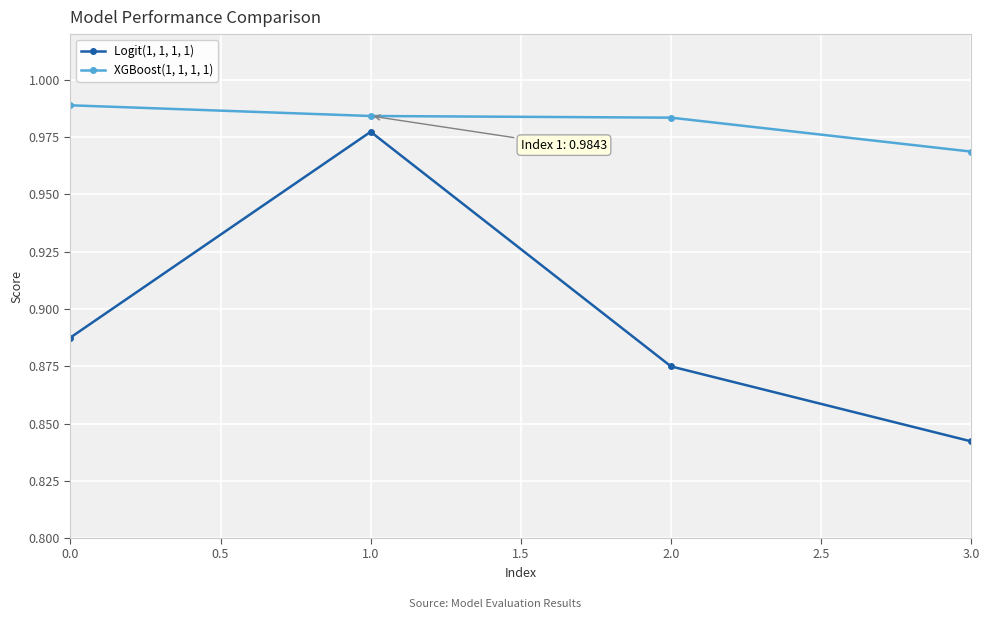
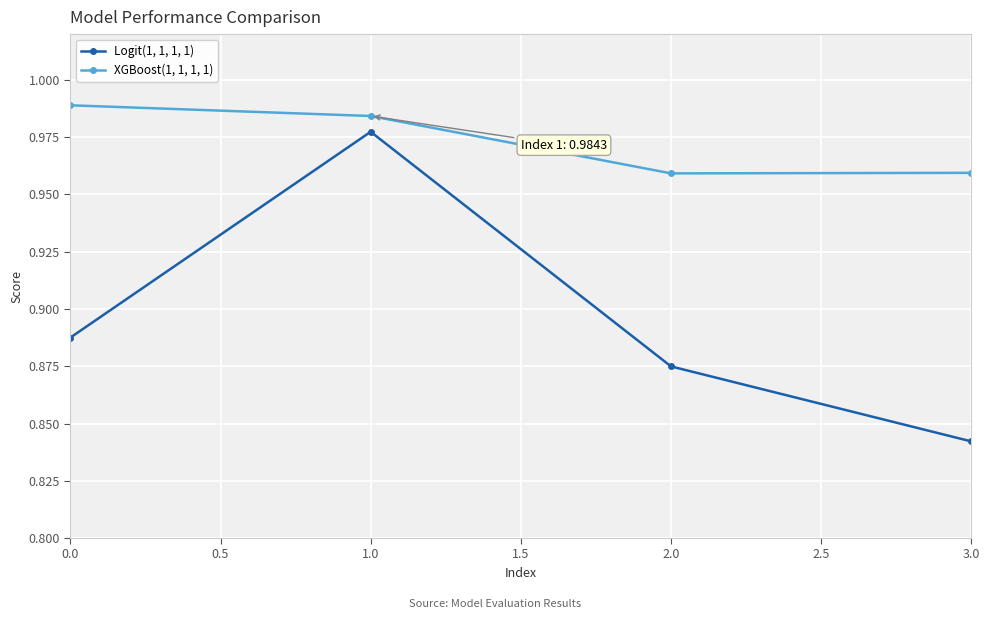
XGBoost(1, 1, 1, 1), 2.0: 0.984 -> 0.959
XGBoost(1, 1, 1, 1), 3.0: 0.969 -> 0.959
